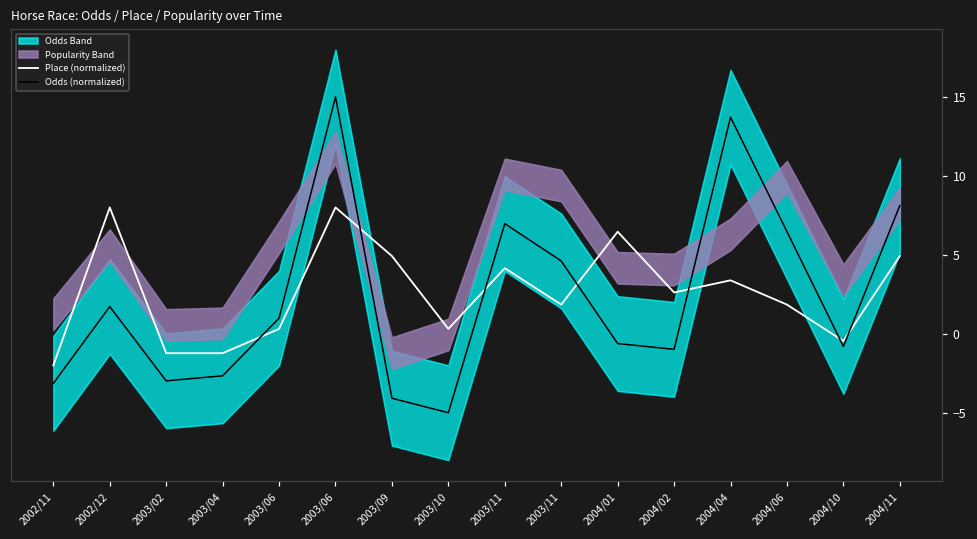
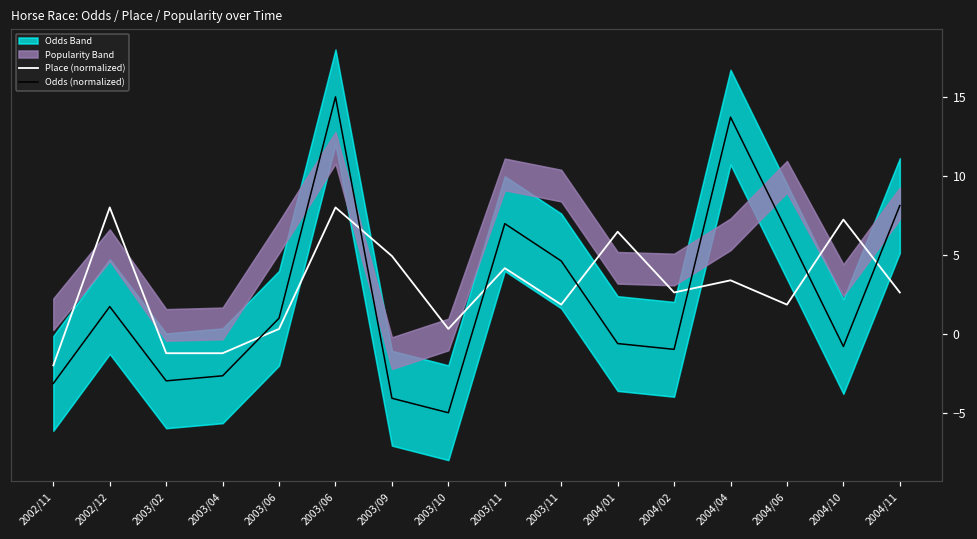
Place (normalized), 2004/10: -0.5 -> 7.2
Place (normalized), 2004/11: 4.9 -> 2.6
